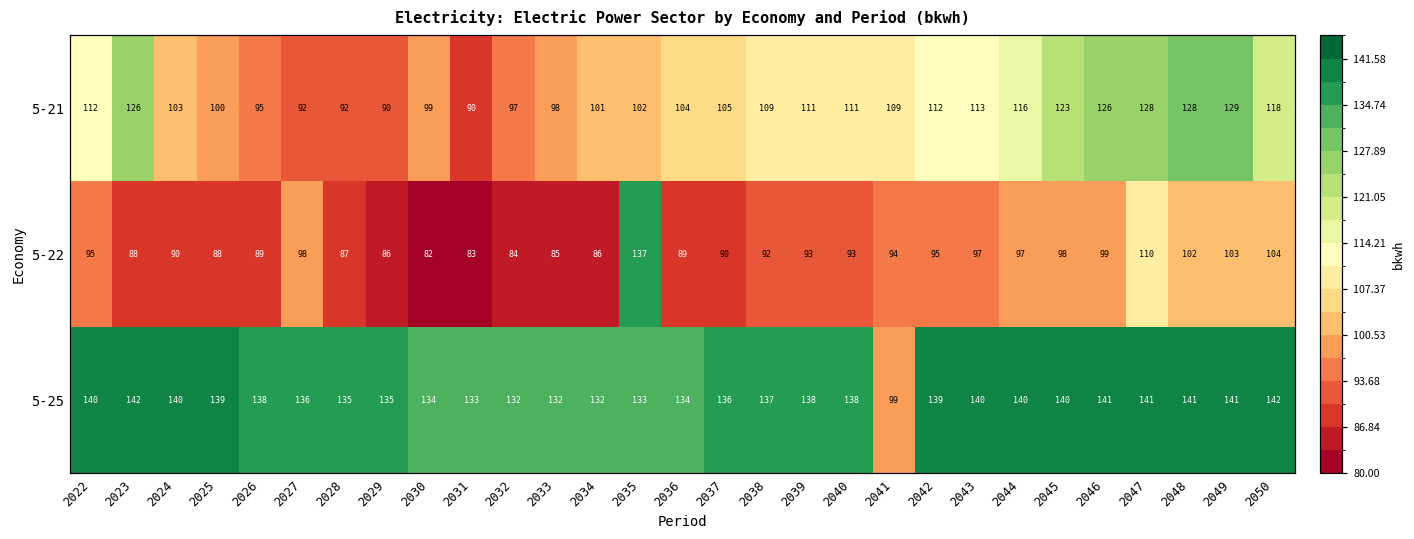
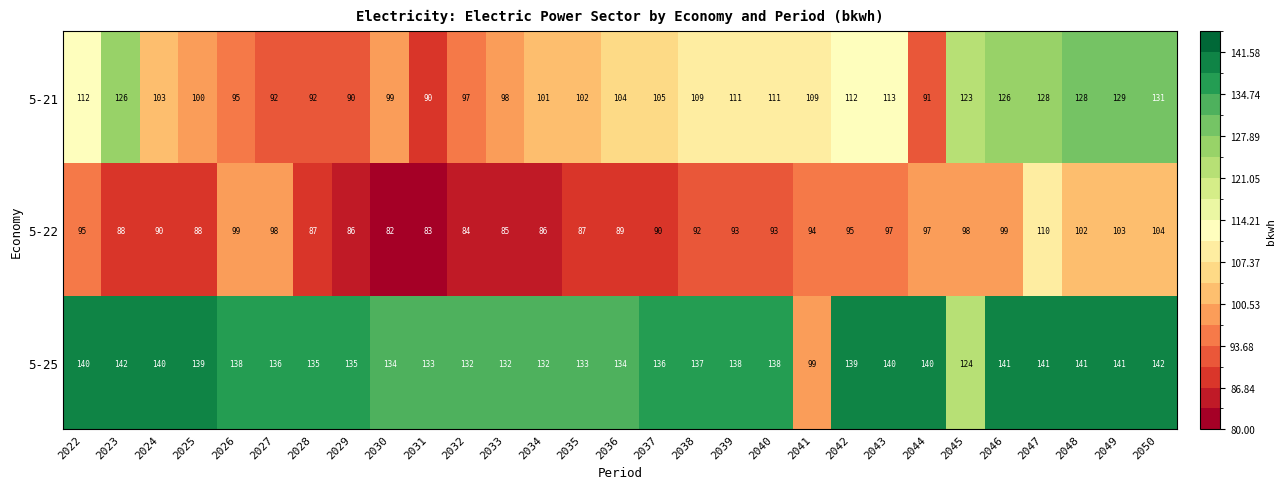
5-21, 2044: 116 -> 91
5-21, 2050: 118 -> 131
5-22, 2026: 89 -> 99
5-22, 2035: 137 -> 87
5-25, 2045: 140 -> 124
